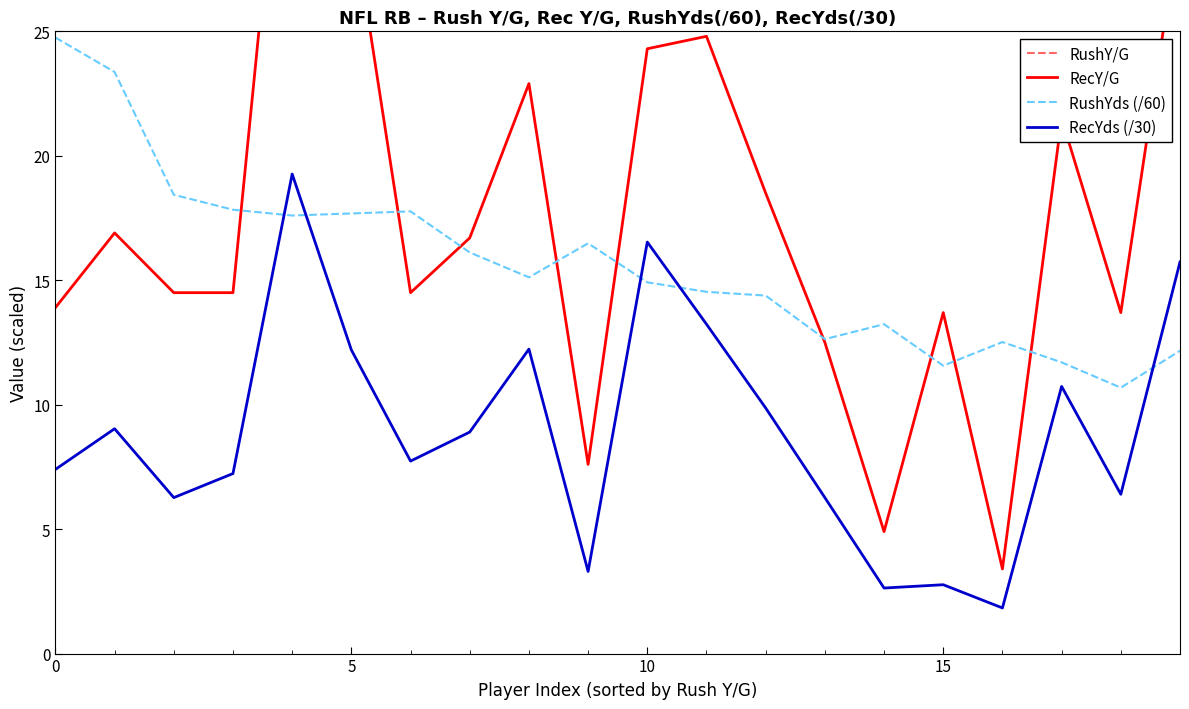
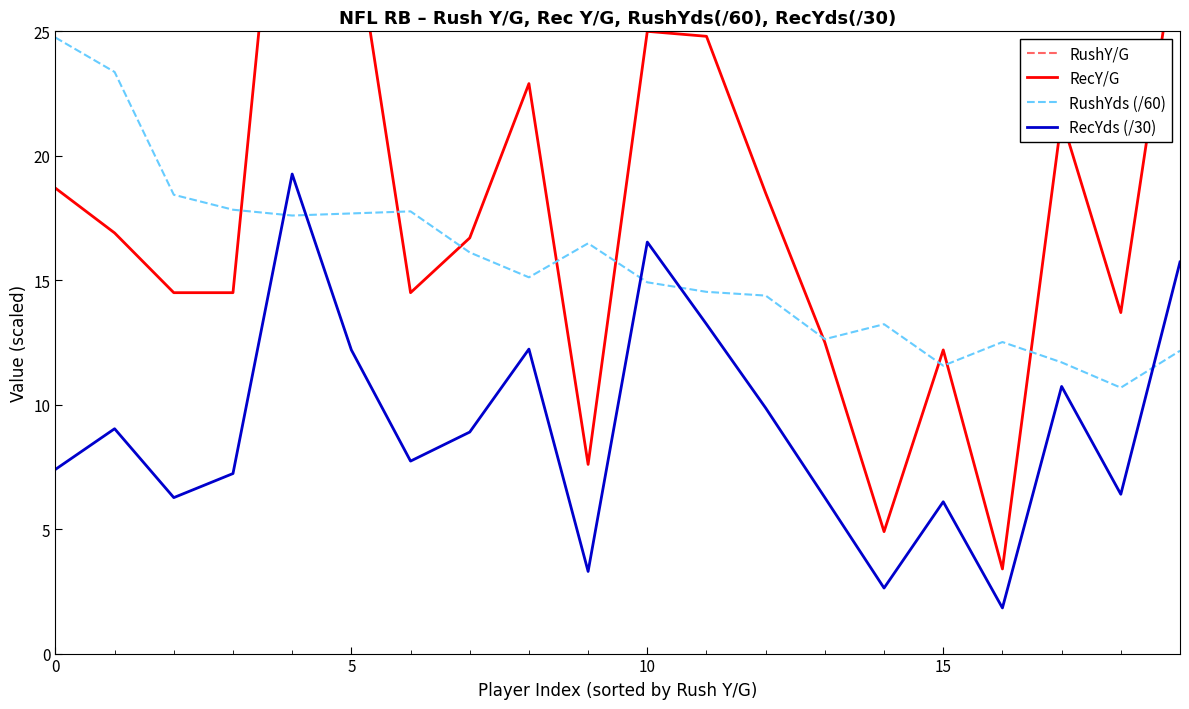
RecY/G, 0: 13.9 -> 18.7
RecY/G, 10: 24.3 -> 25.0
RecY/G, 15: 13.7 -> 12.2
RecYds (/30), 15: 2.8 -> 6.1
